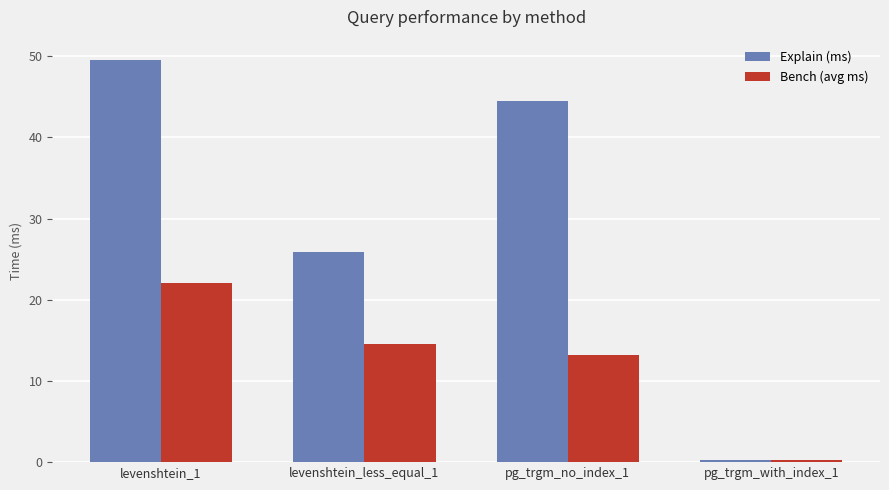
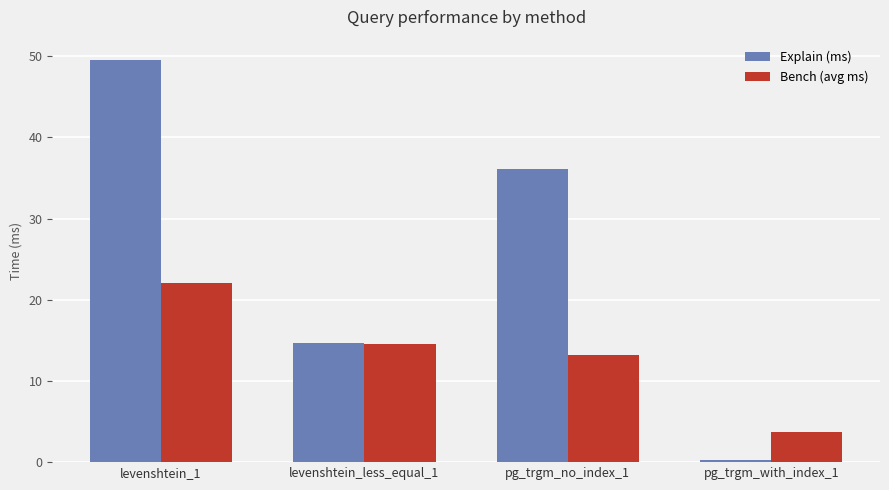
Explain (ms), levenshtein_less_equal_1: 26 -> 15
Explain (ms), pg_trgm_no_index_1: 44 -> 36
Bench (avg ms), pg_trgm_with_index_1: 0 -> 4
